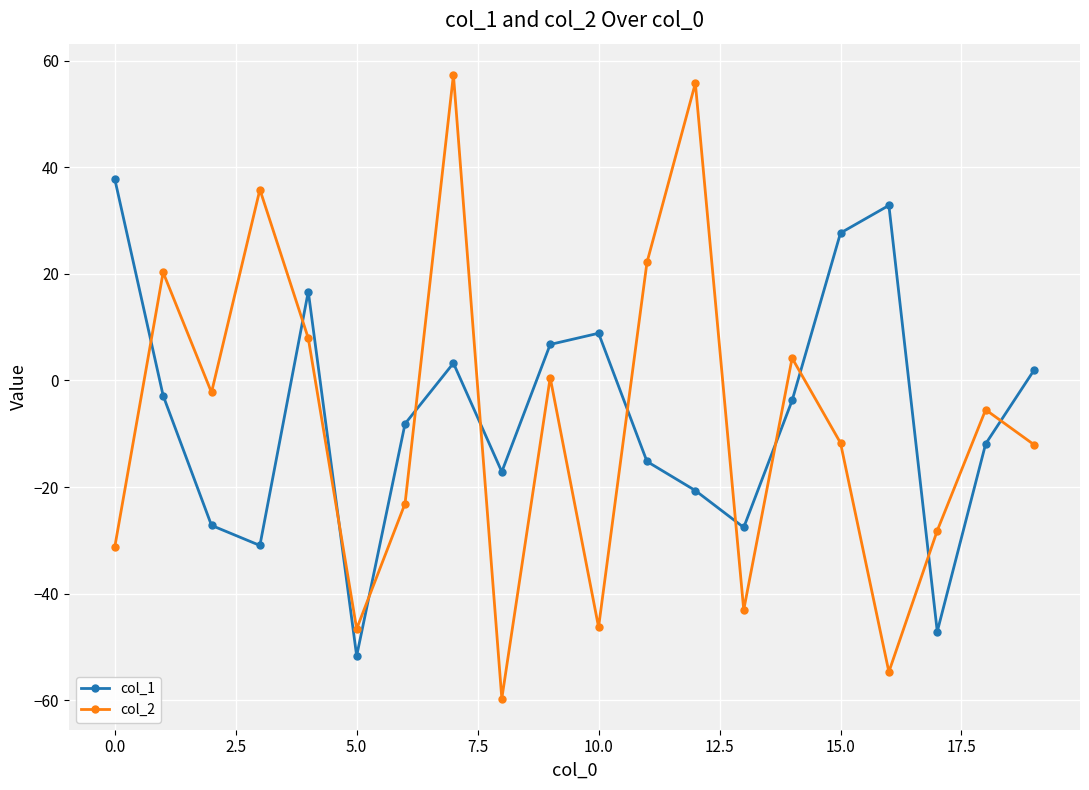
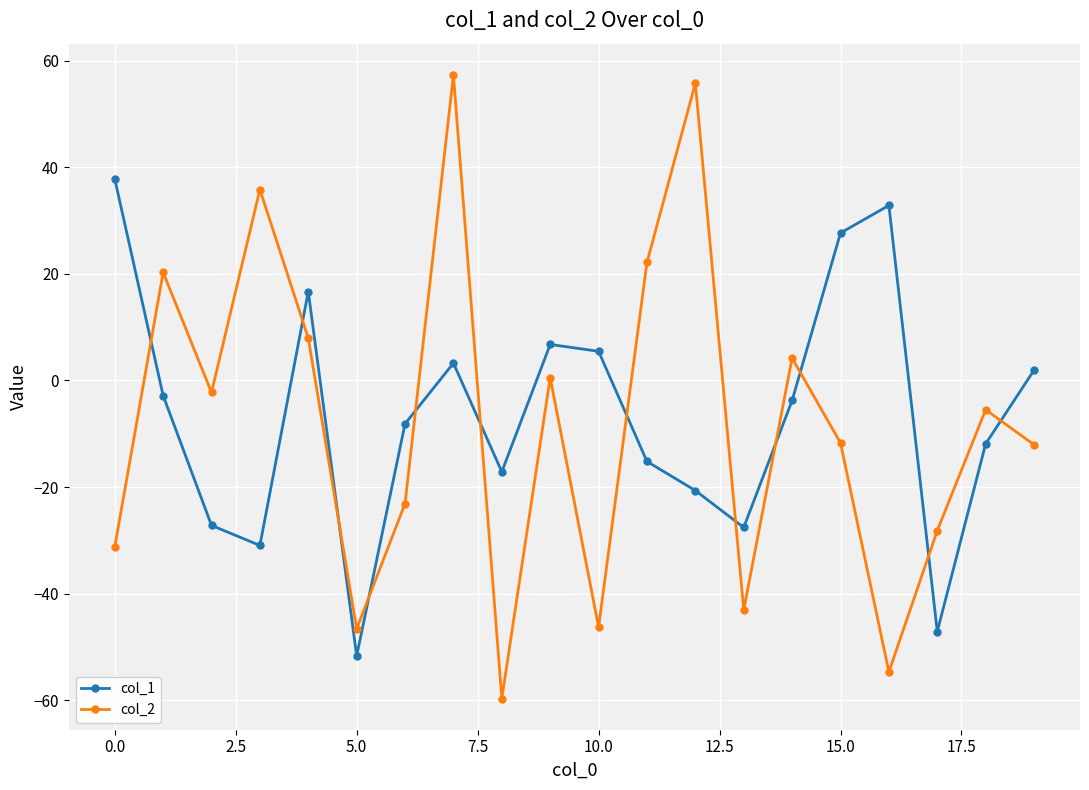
col_1, 10.0: 9 -> 5
